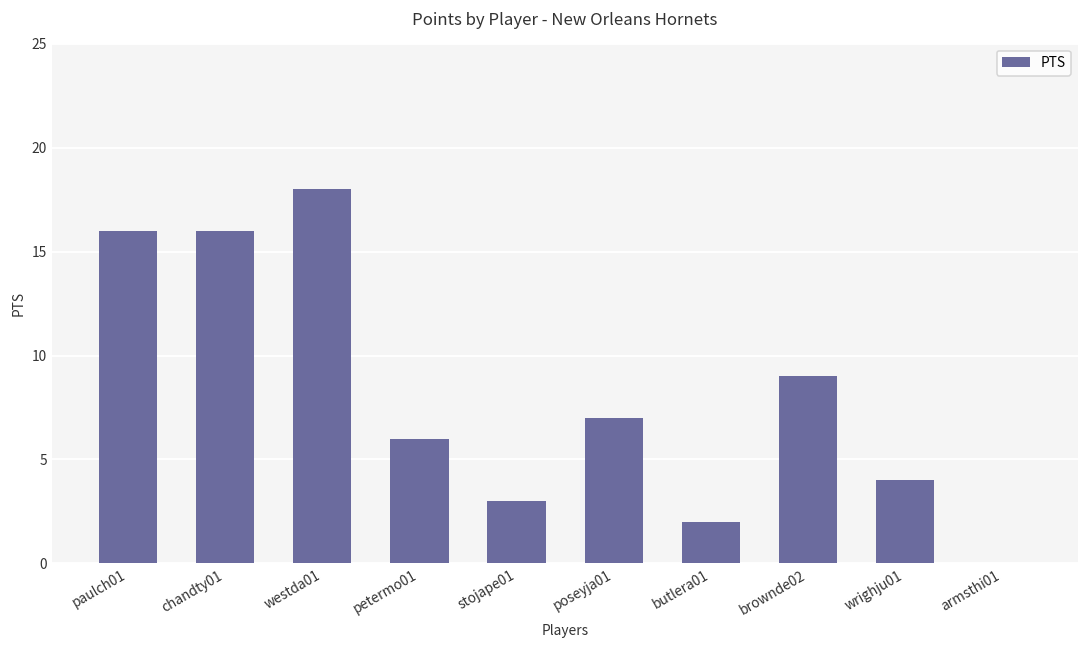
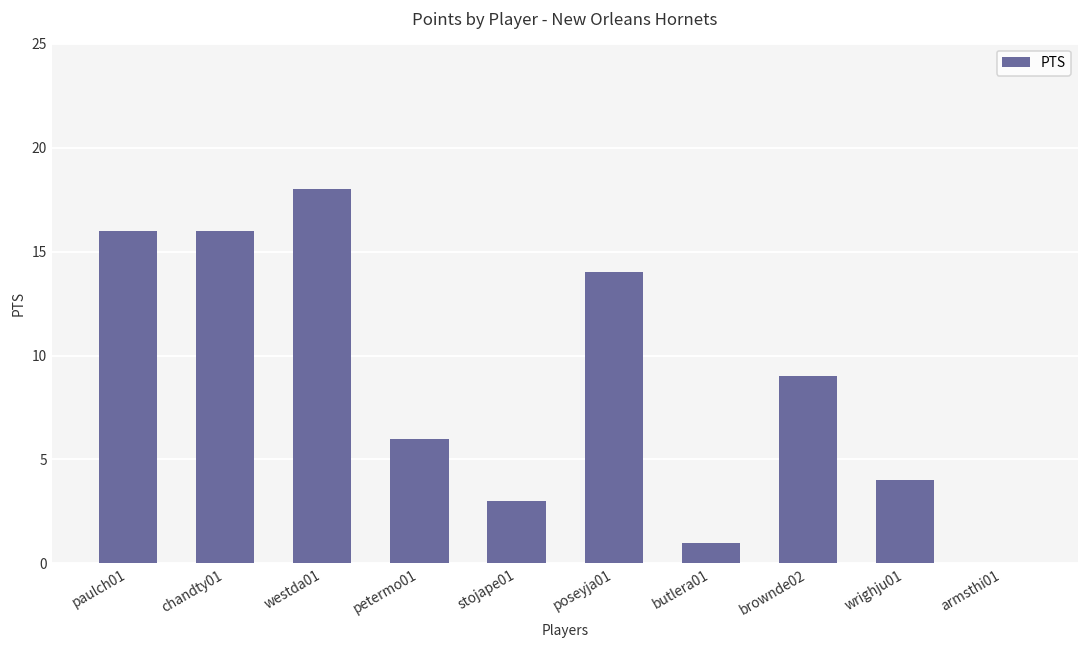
poseyja01: 7 -> 14
butlera01: 2 -> 1
